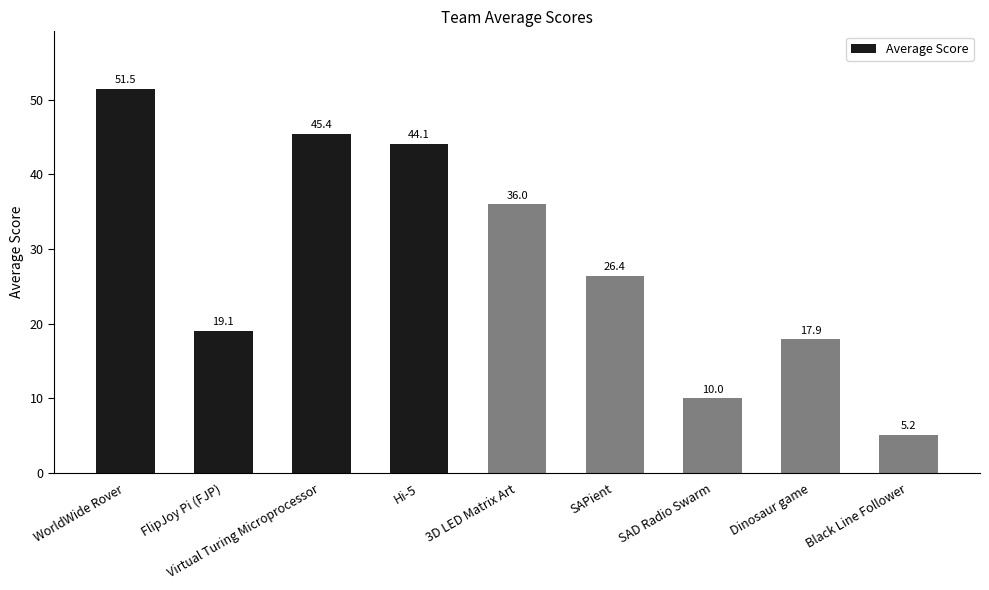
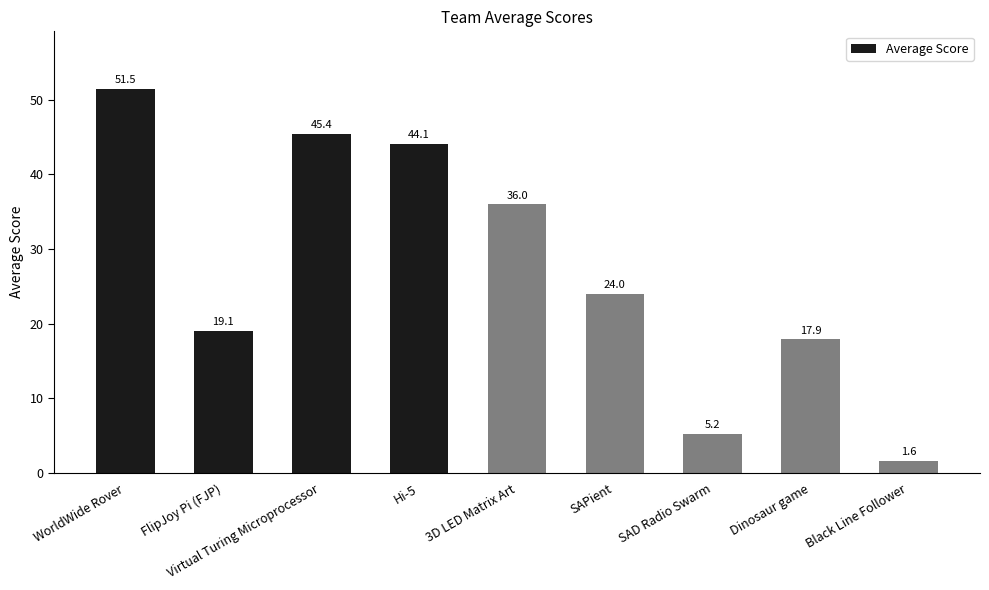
SAPient: 26.4 -> 24.0
SAD Radio Swarm: 10.0 -> 5.2
Black Line Follower: 5.2 -> 1.6
